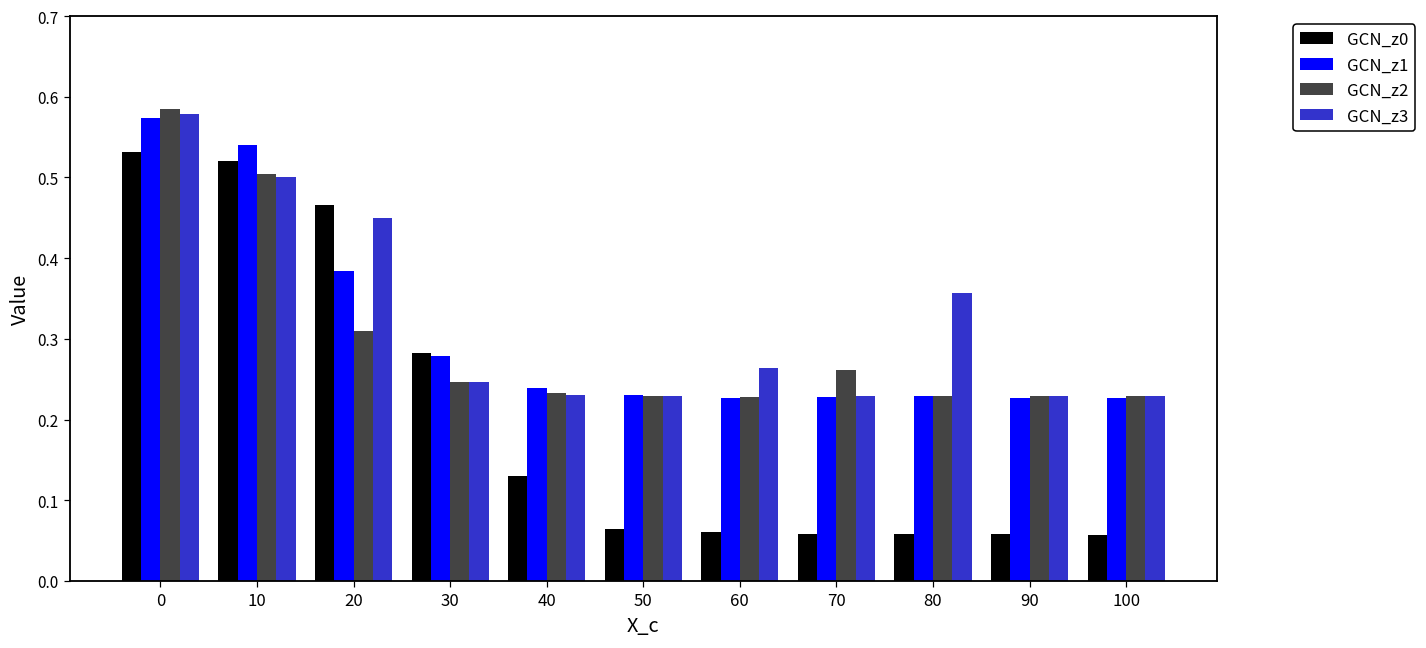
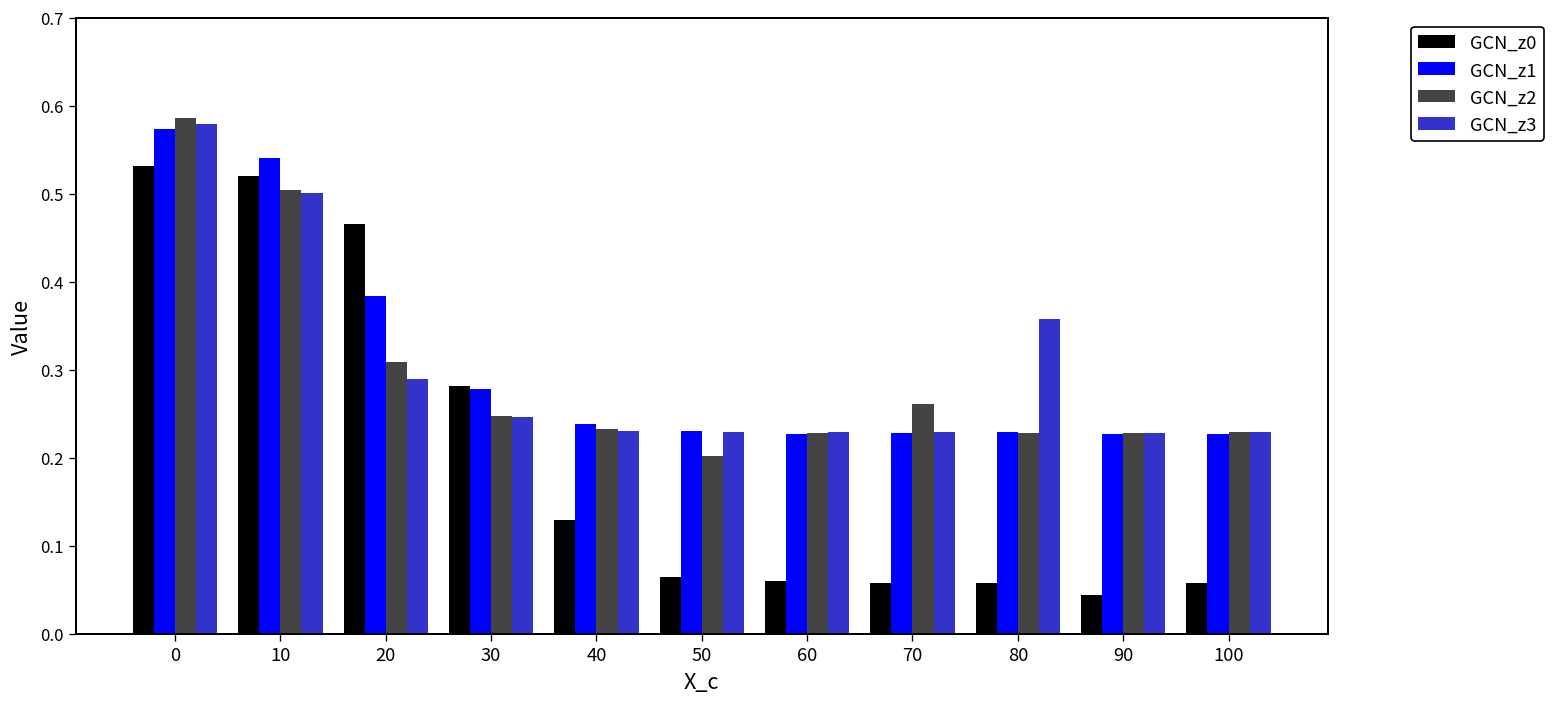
GCN_z3, 20: 0.45 -> 0.29
GCN_z2, 50: 0.23 -> 0.20
GCN_z3, 60: 0.26 -> 0.23
GCN_z0, 90: 0.06 -> 0.04
